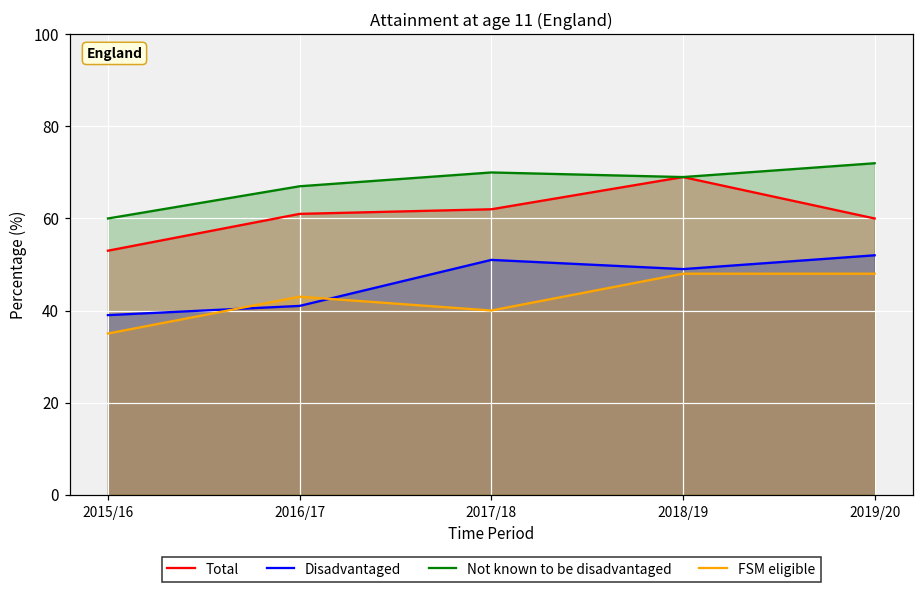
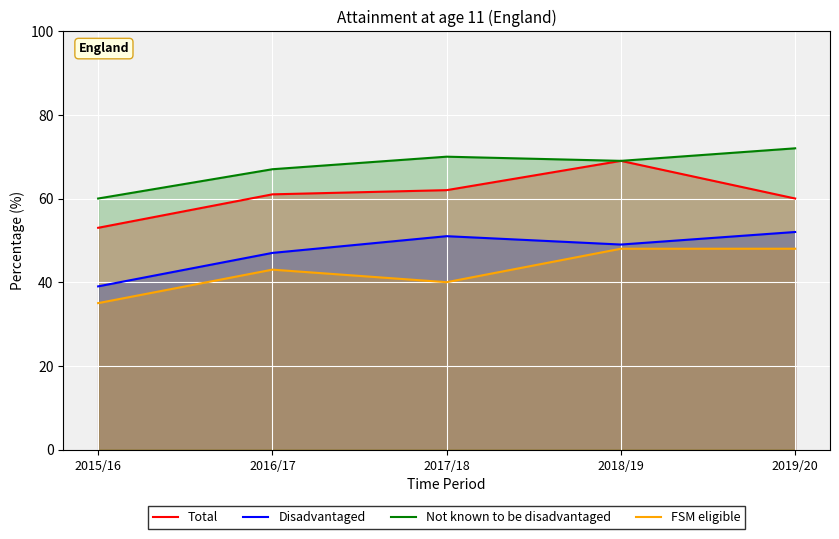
Disadvantaged, 2016/17: 41 -> 47
